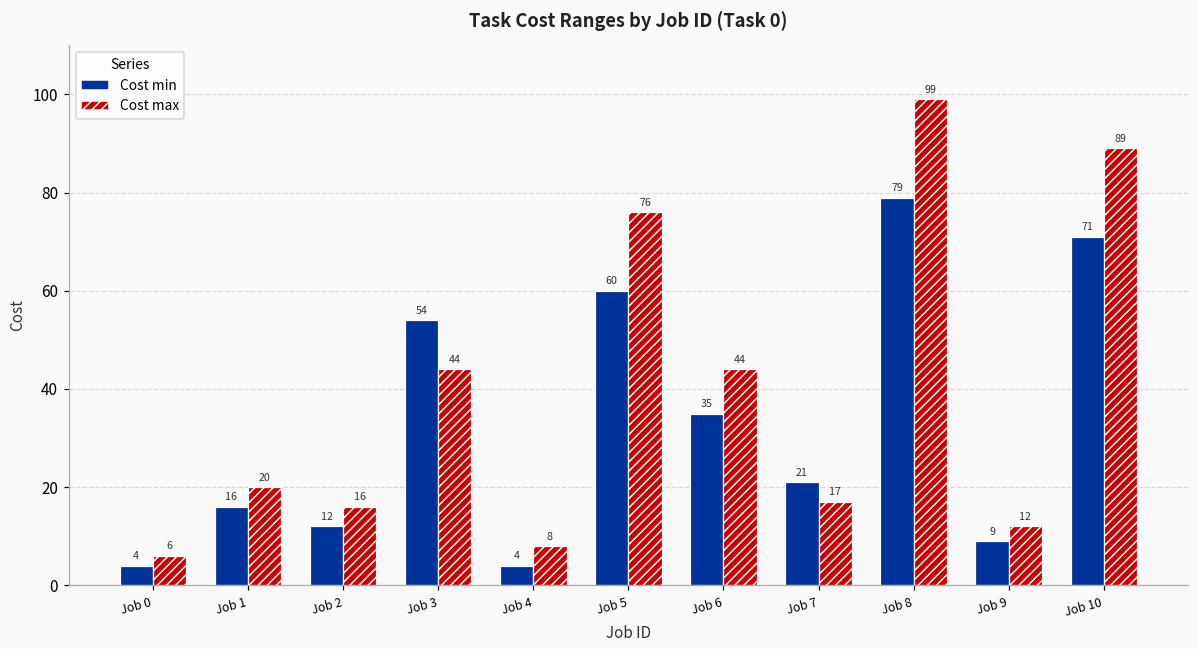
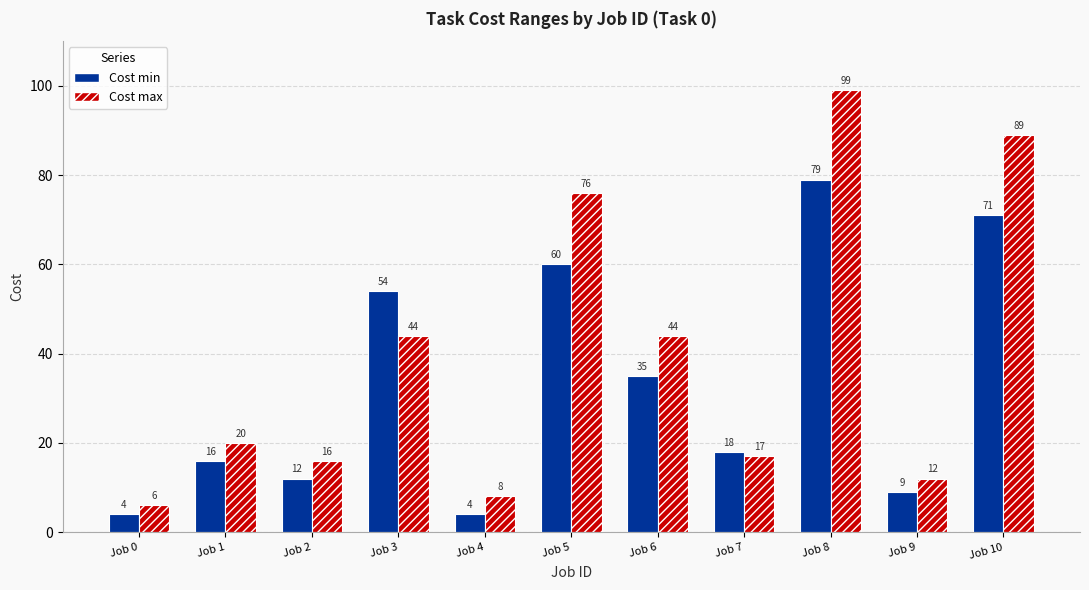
Cost min, Job 7: 21 -> 18
